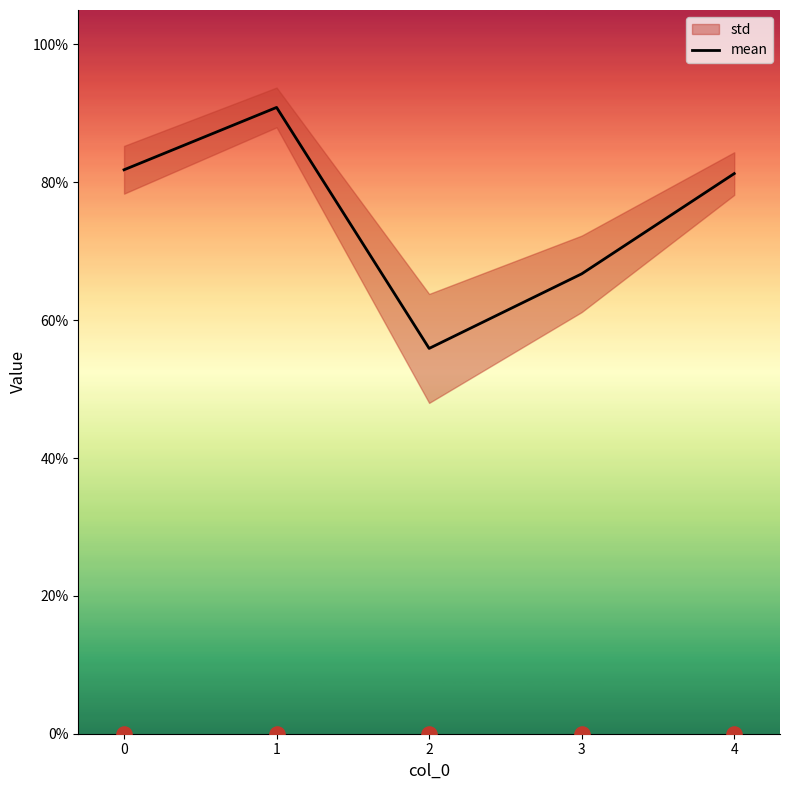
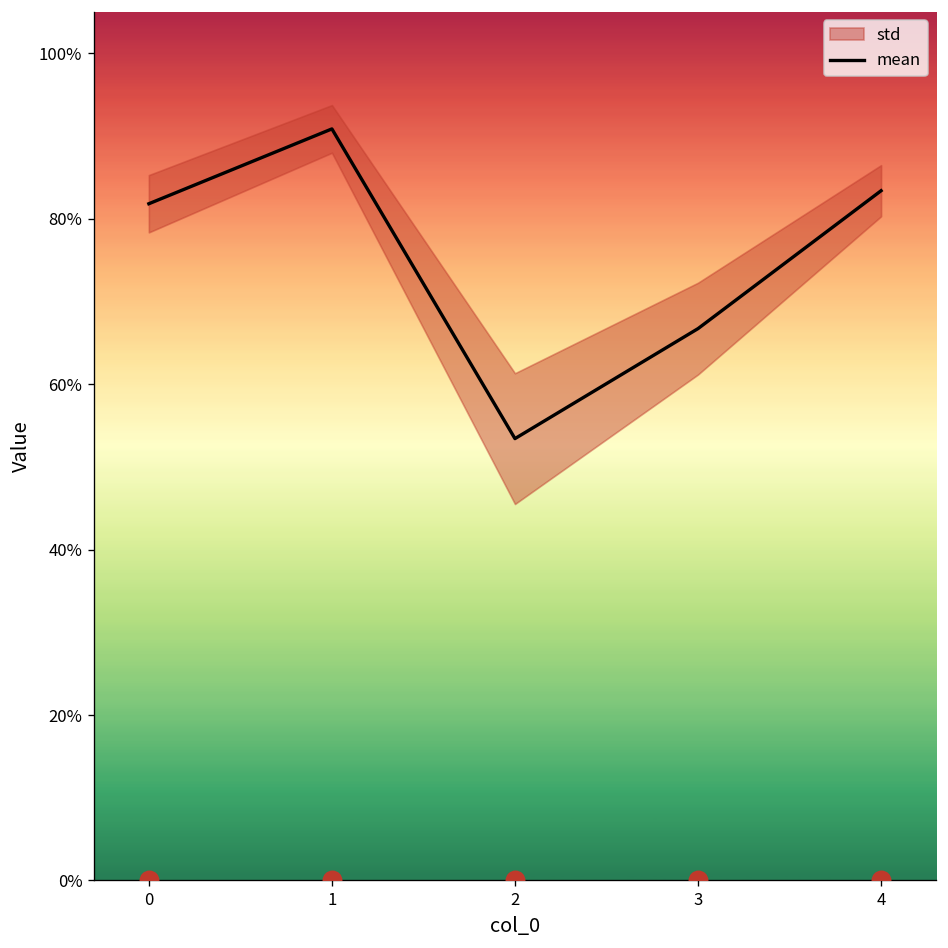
mean, 2: 56% -> 53%
mean, 4: 81% -> 83%
